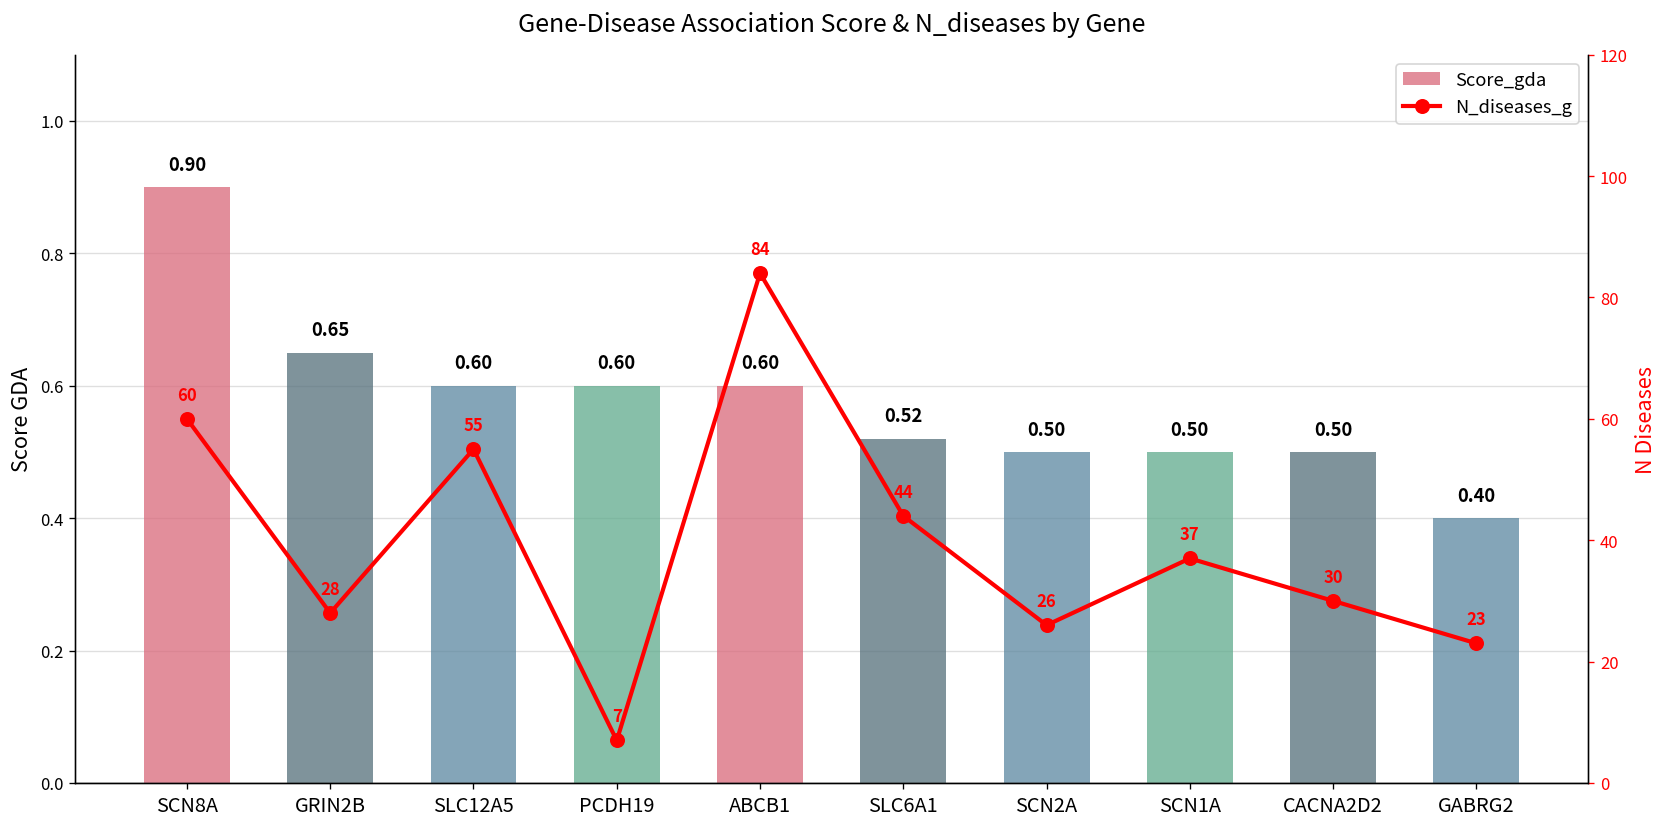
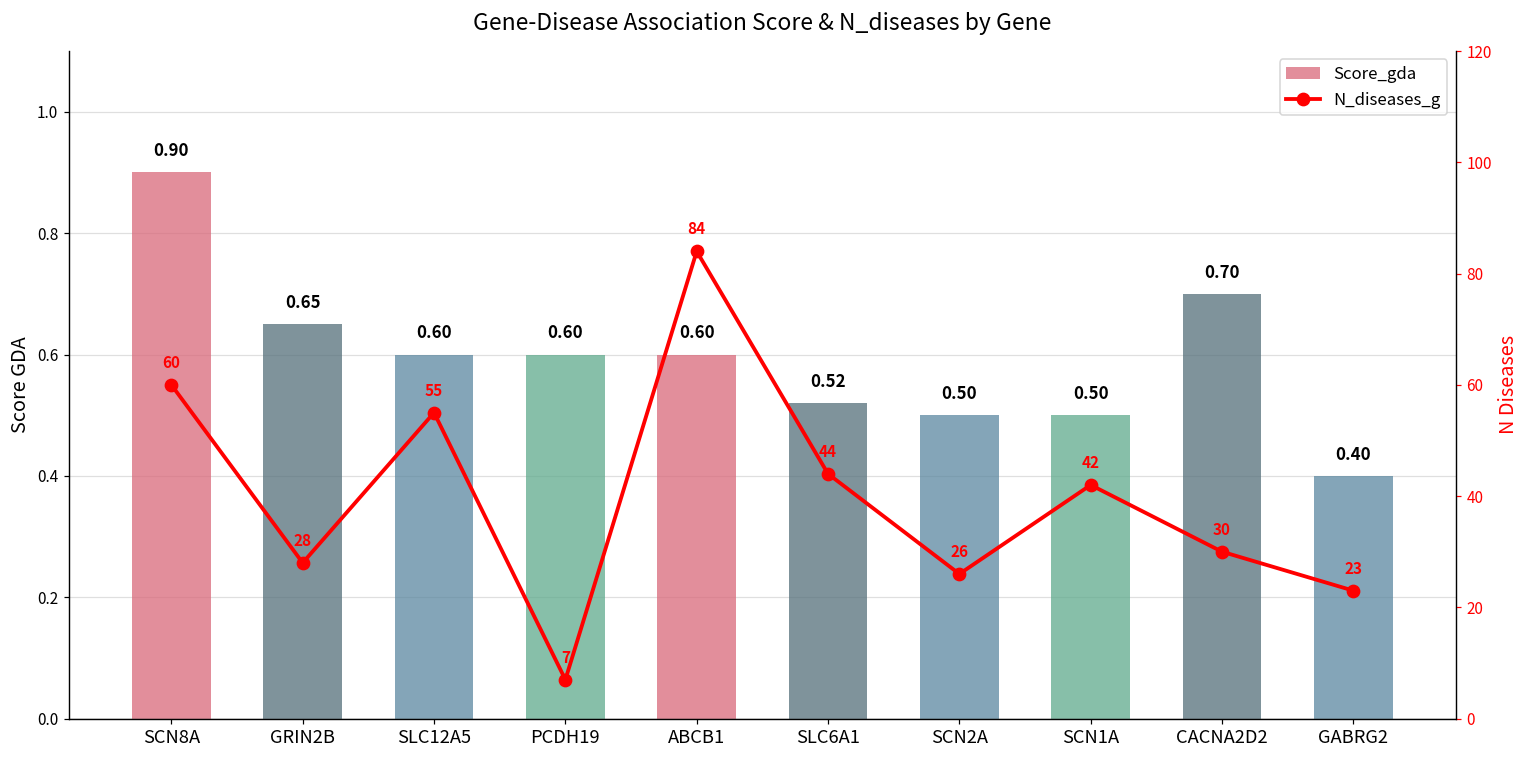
Score_gda, CACNA2D2: 0.50 -> 0.70
N_diseases_g, SCN1A: 37 -> 42
